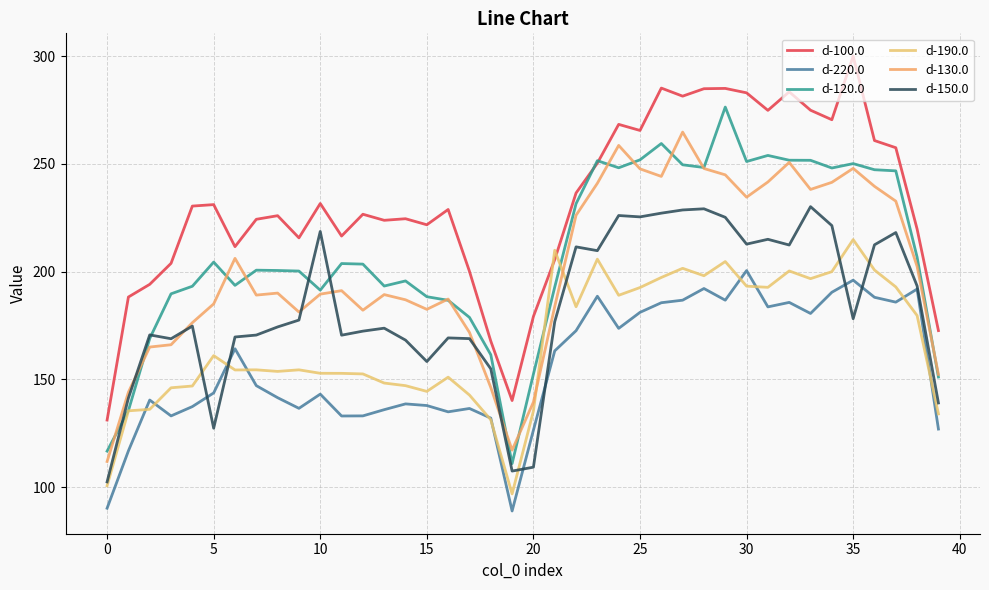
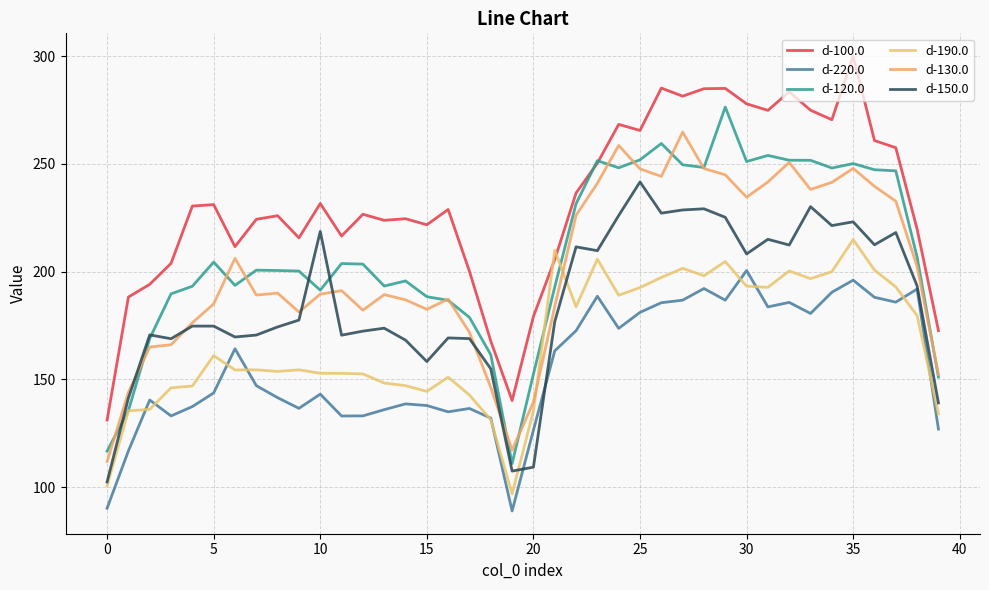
d-150.0, 5: 127 -> 175
d-150.0, 25: 225 -> 242
d-100.0, 30: 283 -> 278
d-150.0, 30: 213 -> 208
d-150.0, 35: 178 -> 223
